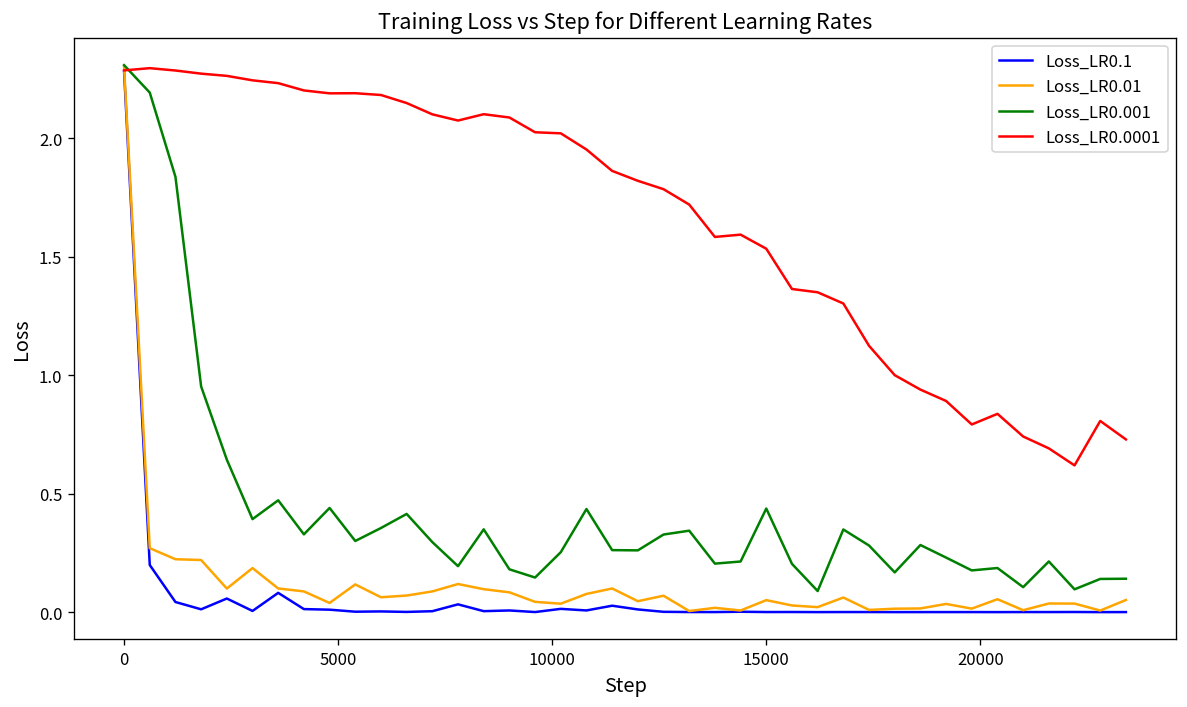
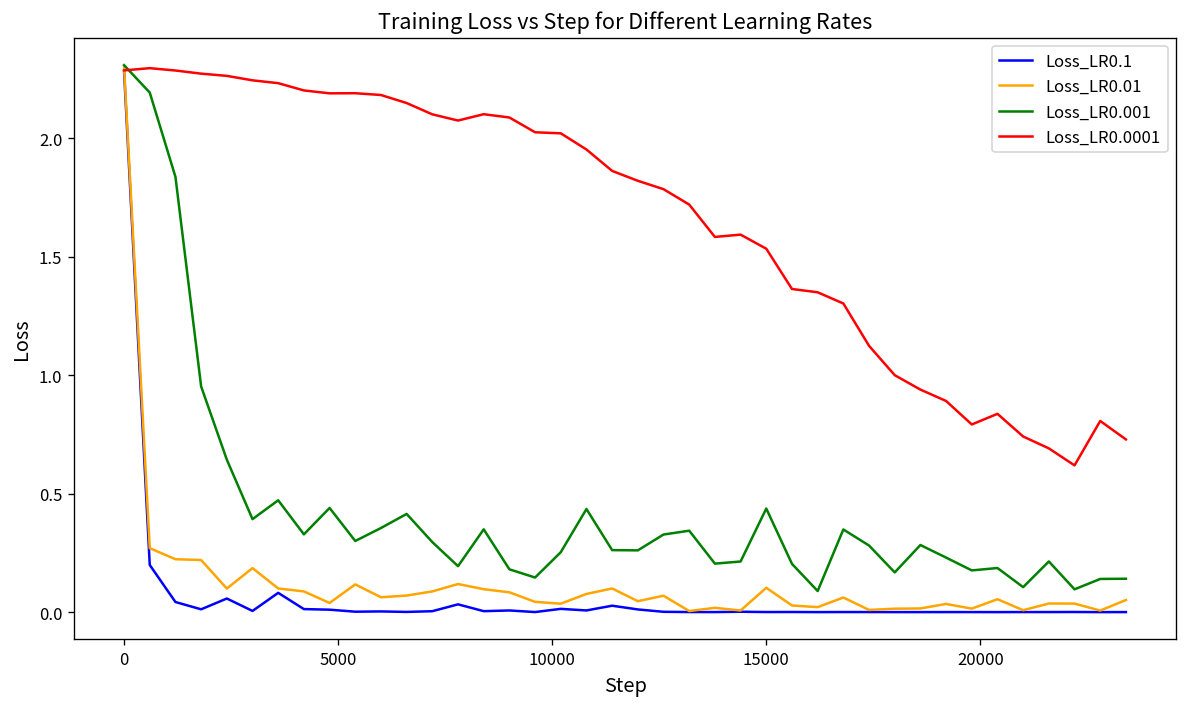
Loss_LR0.01, 15000: 0.05 -> 0.10
